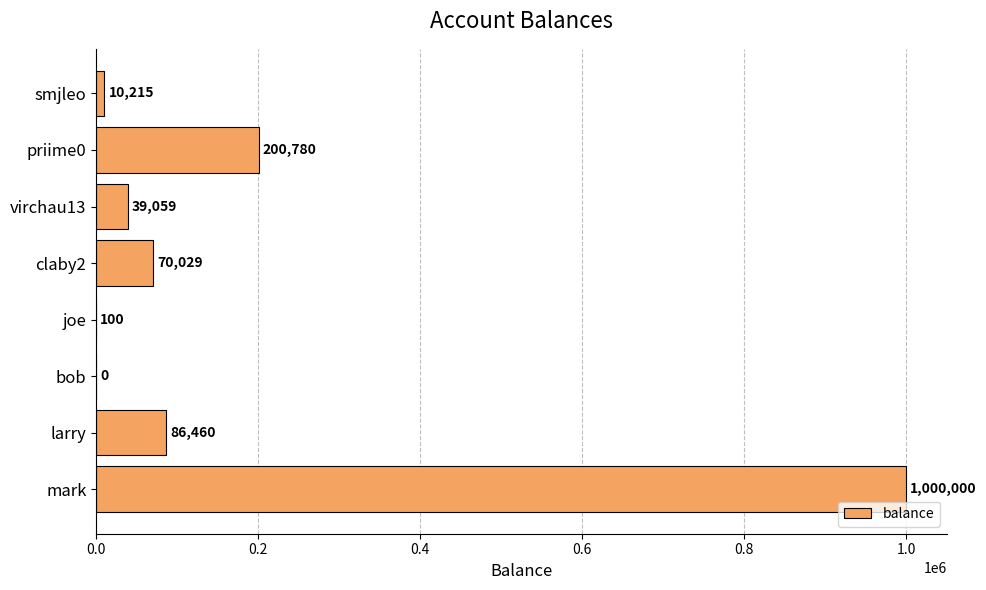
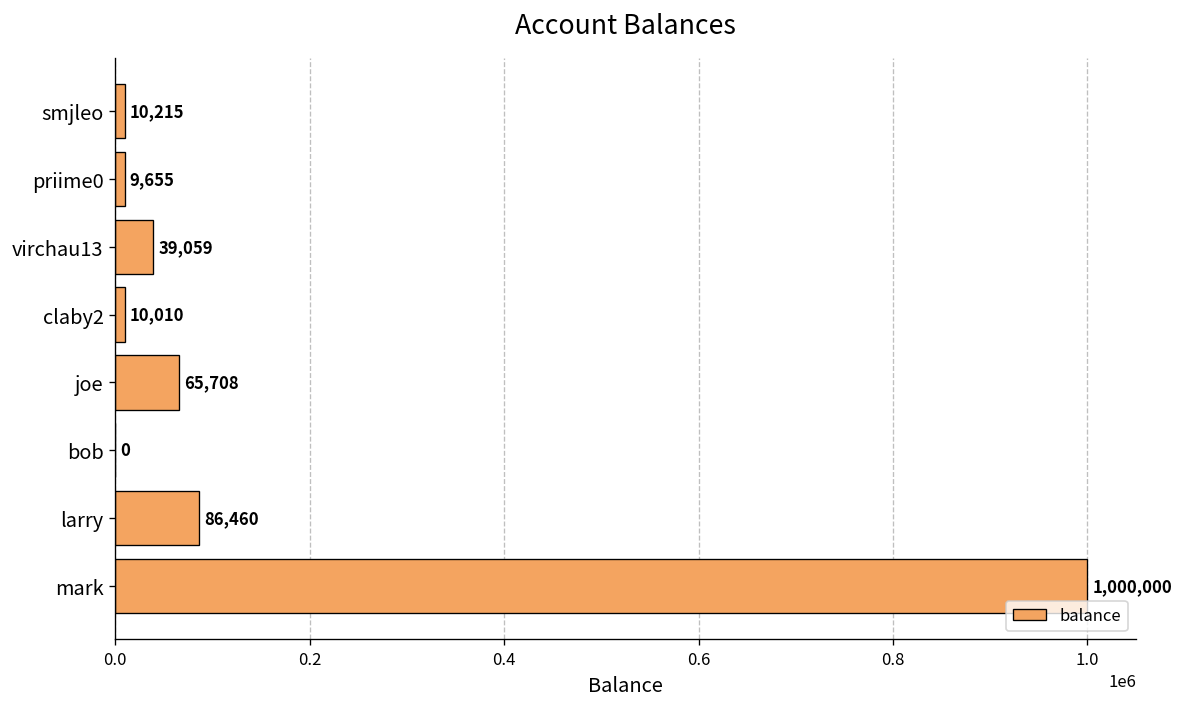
priime0: 200,780 -> 9,655
claby2: 70,029 -> 10,010
joe: 100 -> 65,708
